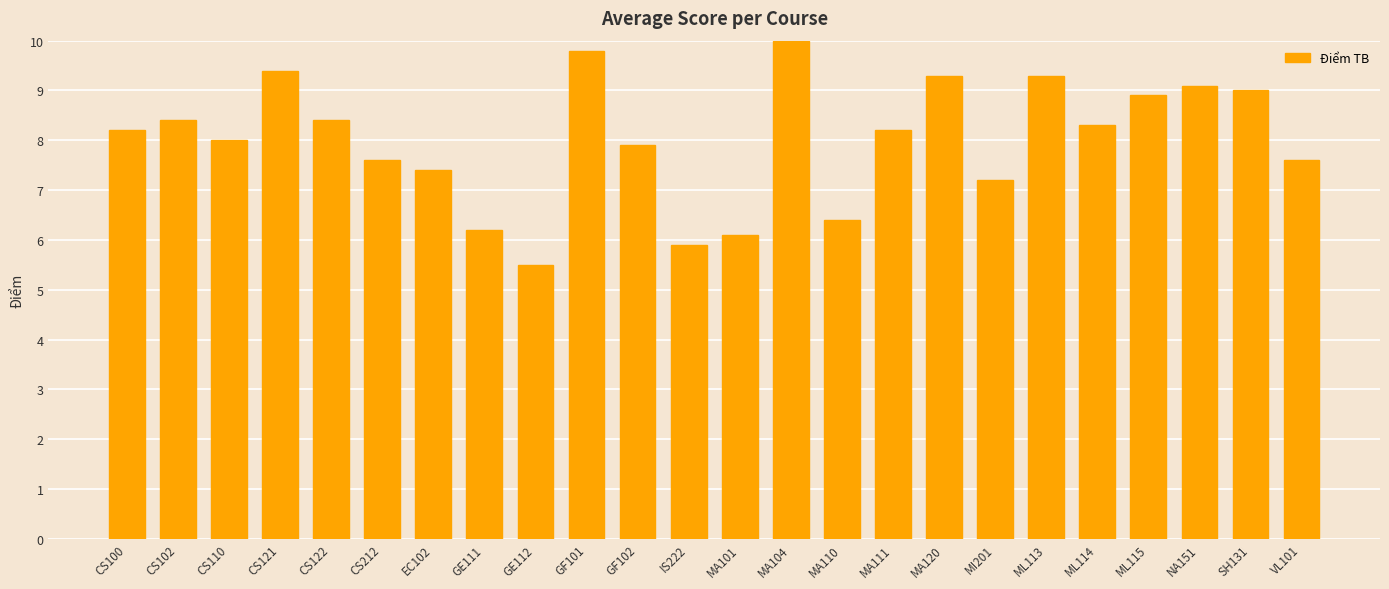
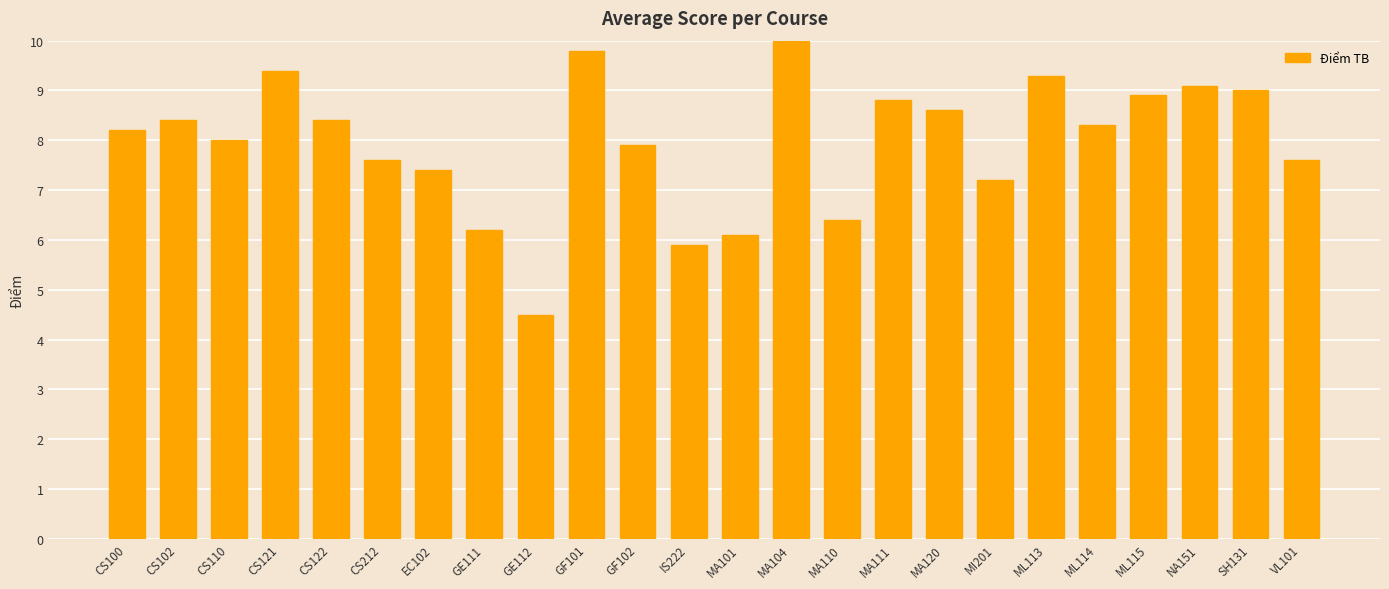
GE112: 5.5 -> 4.5
MA111: 8.2 -> 8.8
MA120: 9.3 -> 8.6
